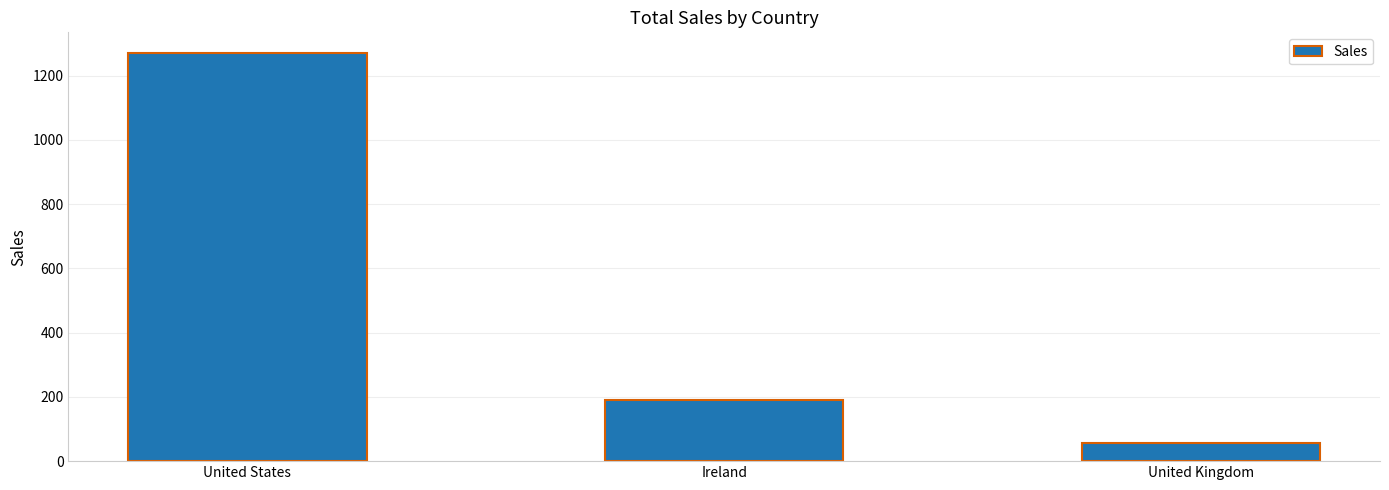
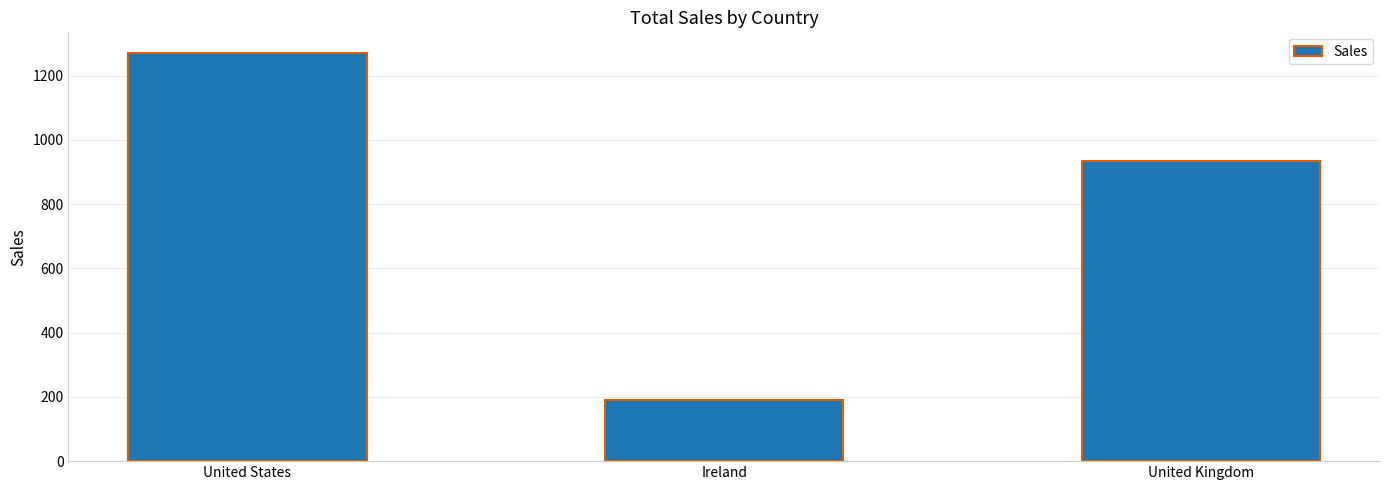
United Kingdom: 60 -> 930
